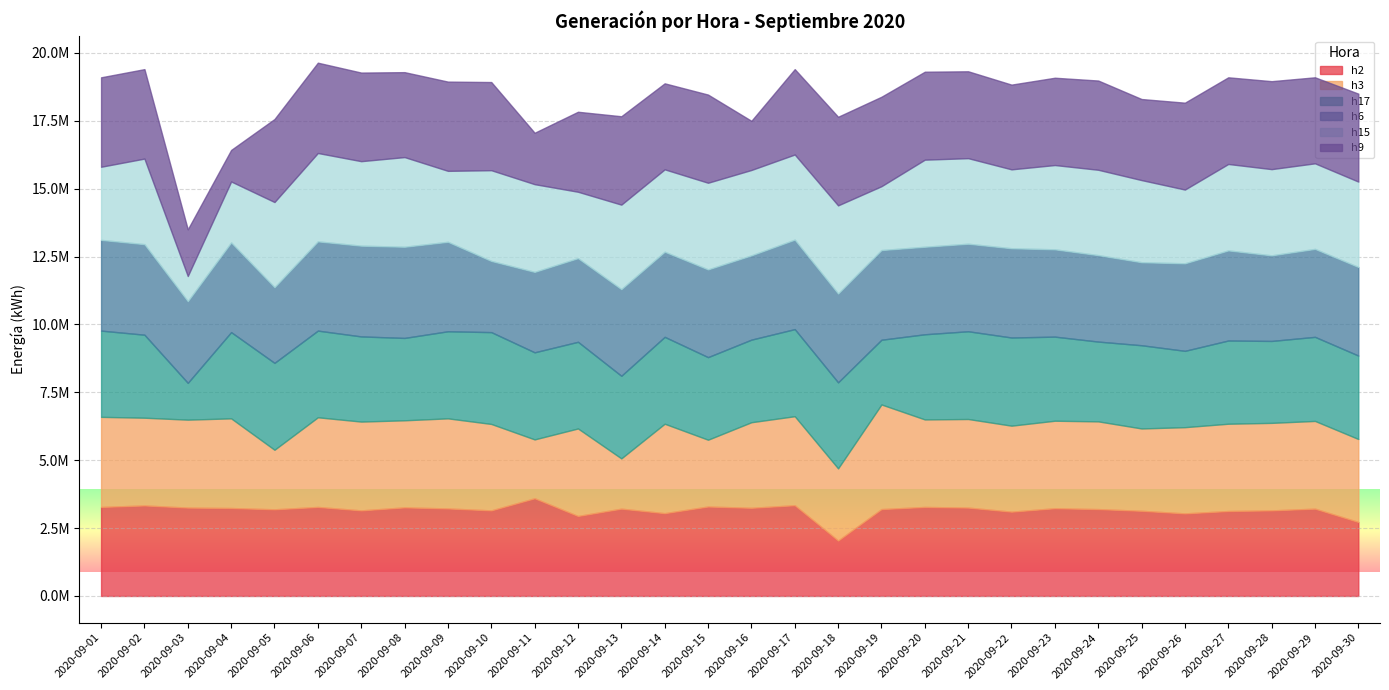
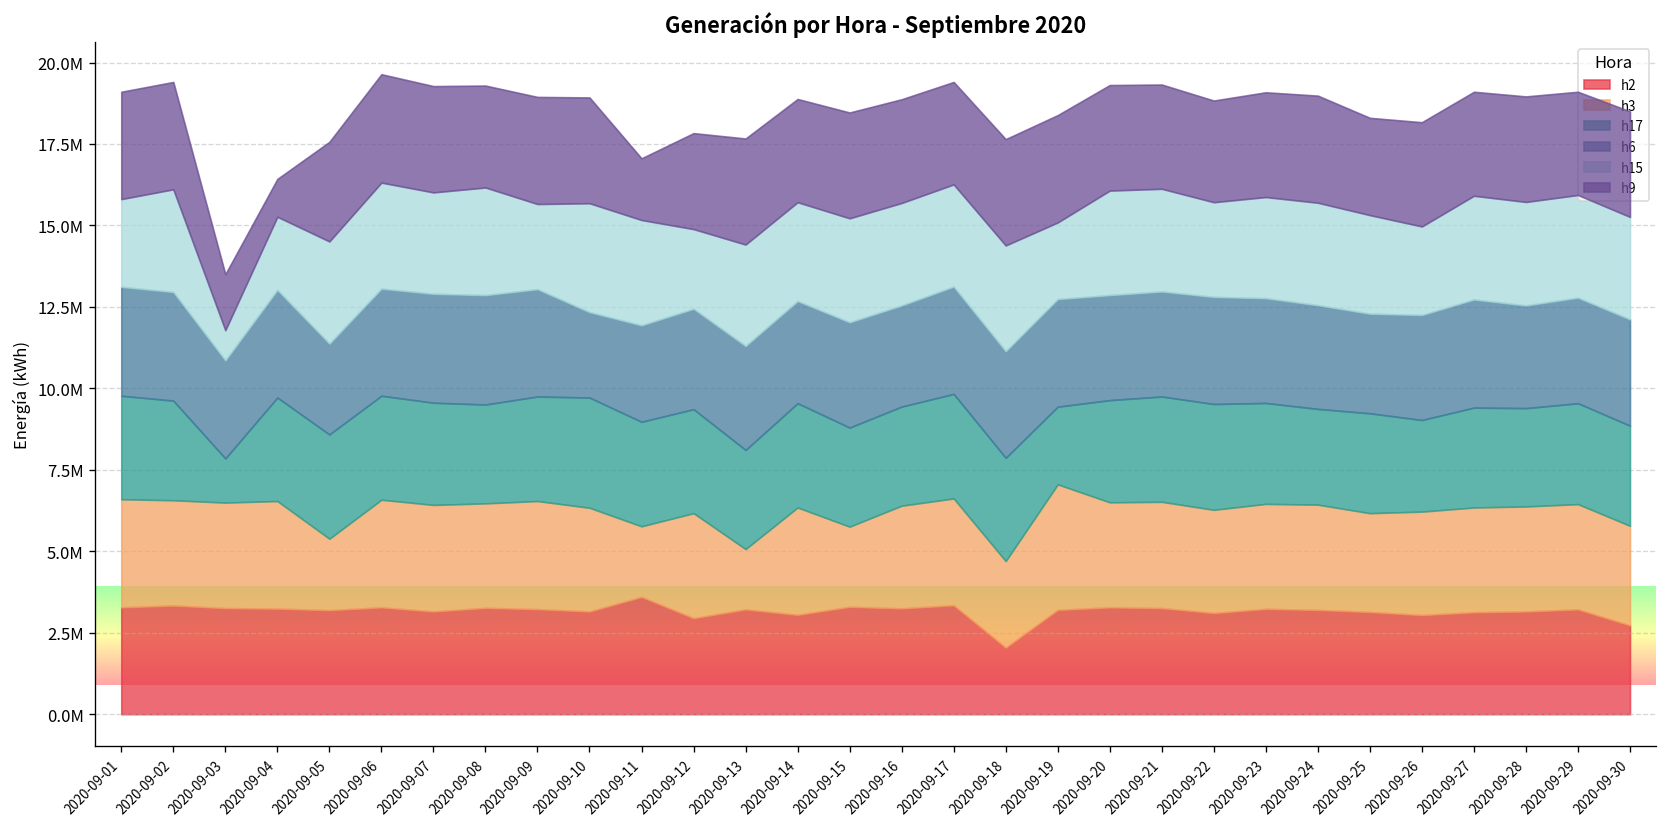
h9, 2020-09-16: 1800000 -> 3200000
